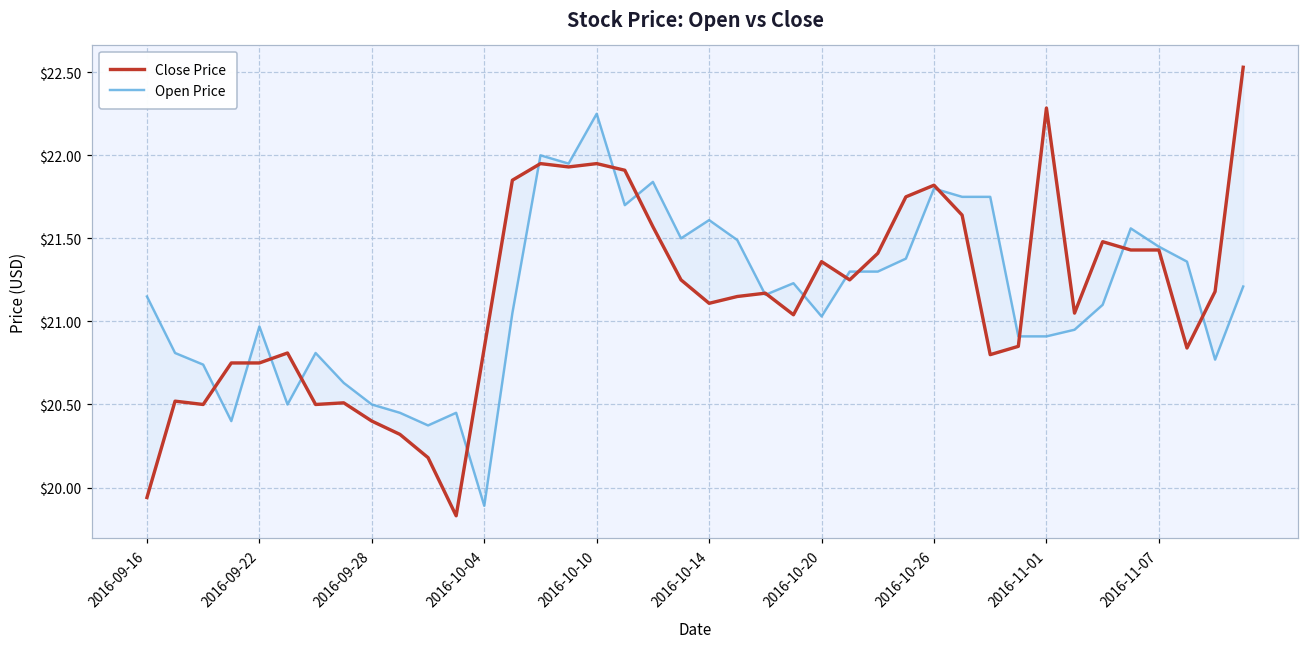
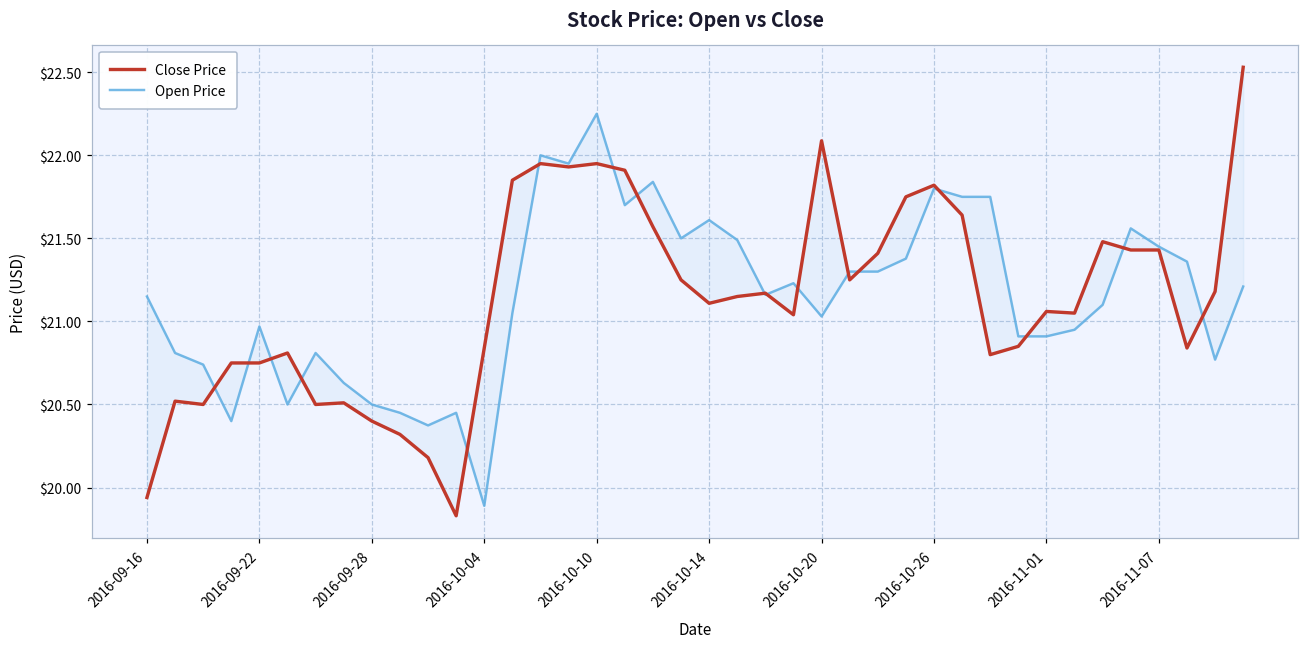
Close Price, 2016-10-20: $21.36 -> $22.09
Close Price, 2016-11-01: $22.28 -> $21.06
